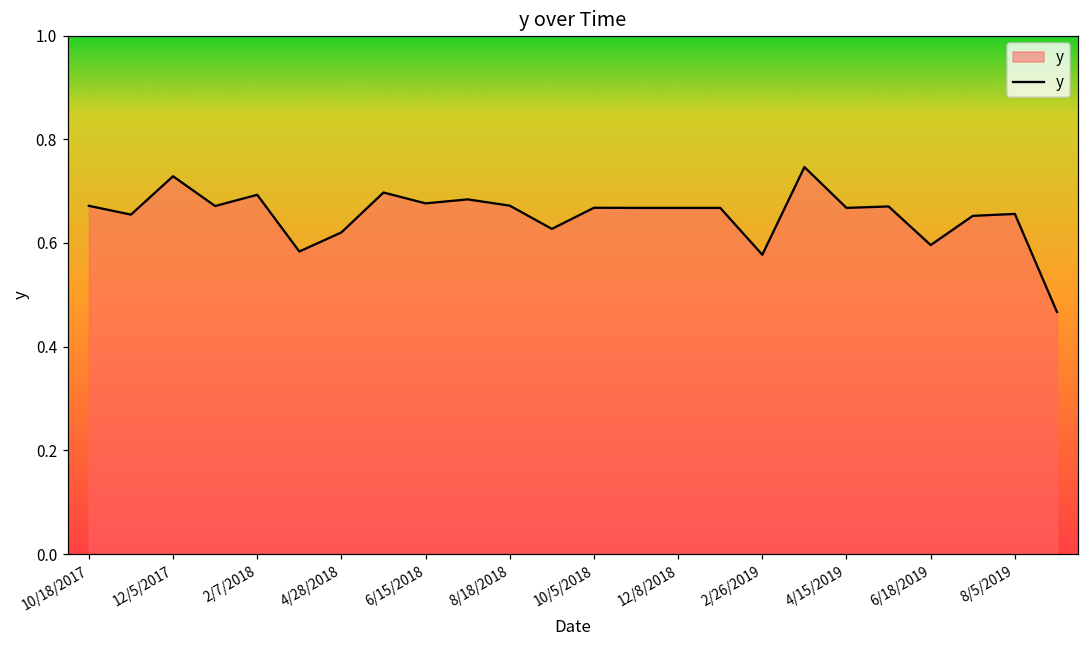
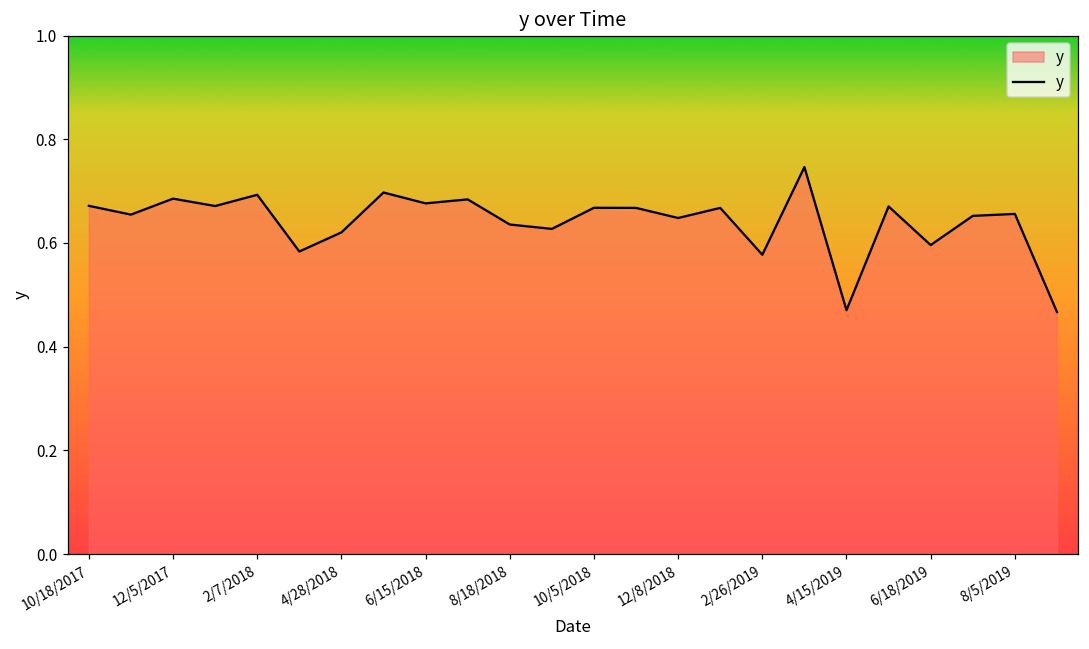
12/5/2017: 0.73 -> 0.69
8/18/2018: 0.67 -> 0.64
12/8/2018: 0.67 -> 0.65
4/15/2019: 0.67 -> 0.47
